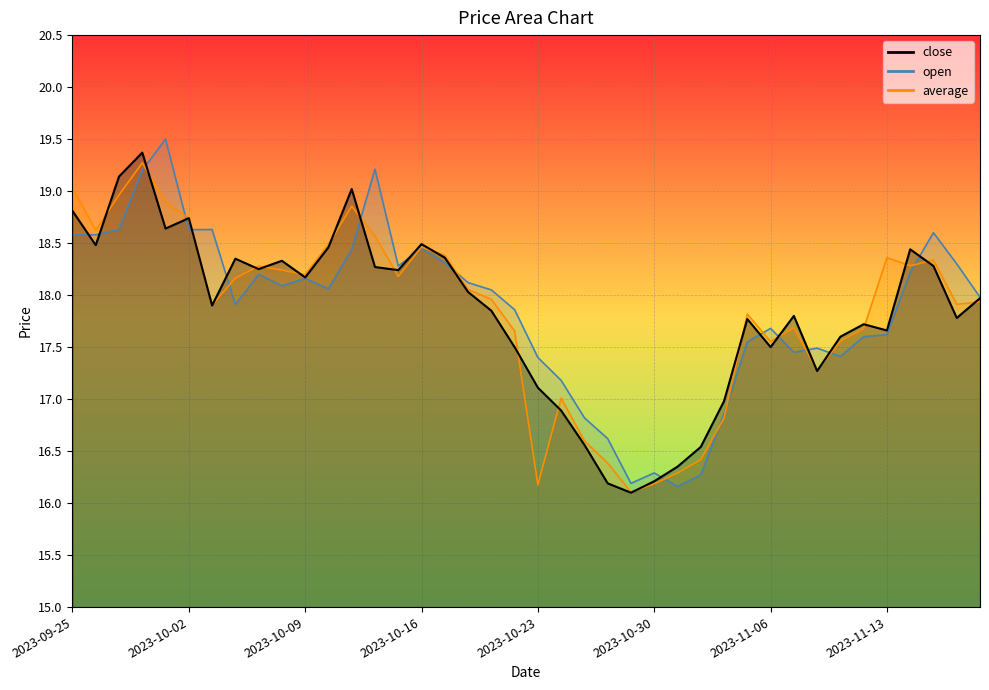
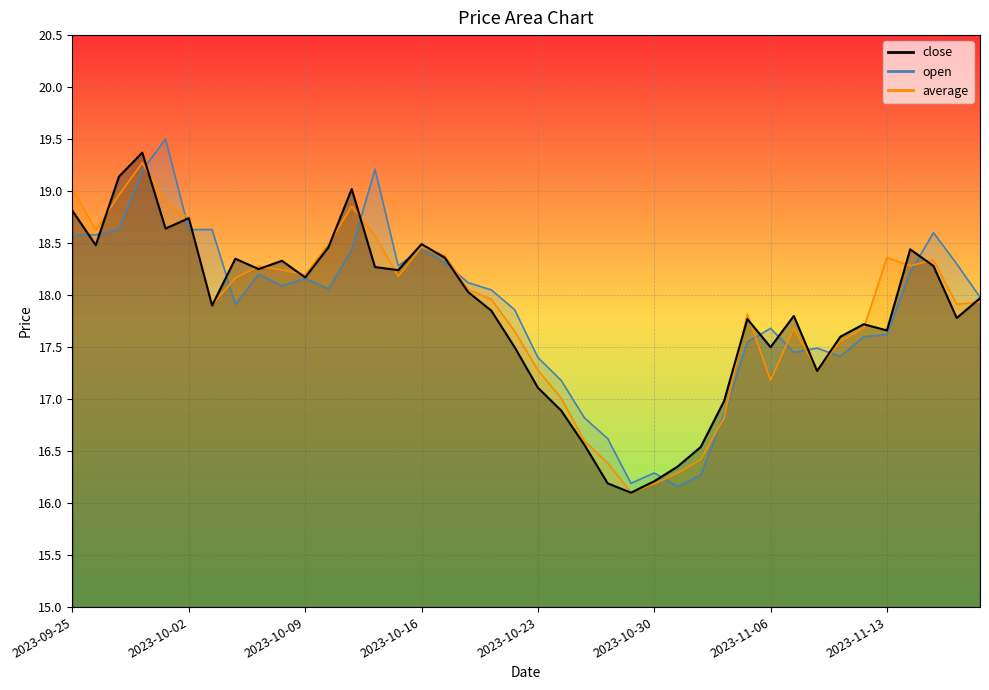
average, 2023-10-23: 16.18 -> 17.28
average, 2023-11-06: 17.55 -> 17.18
